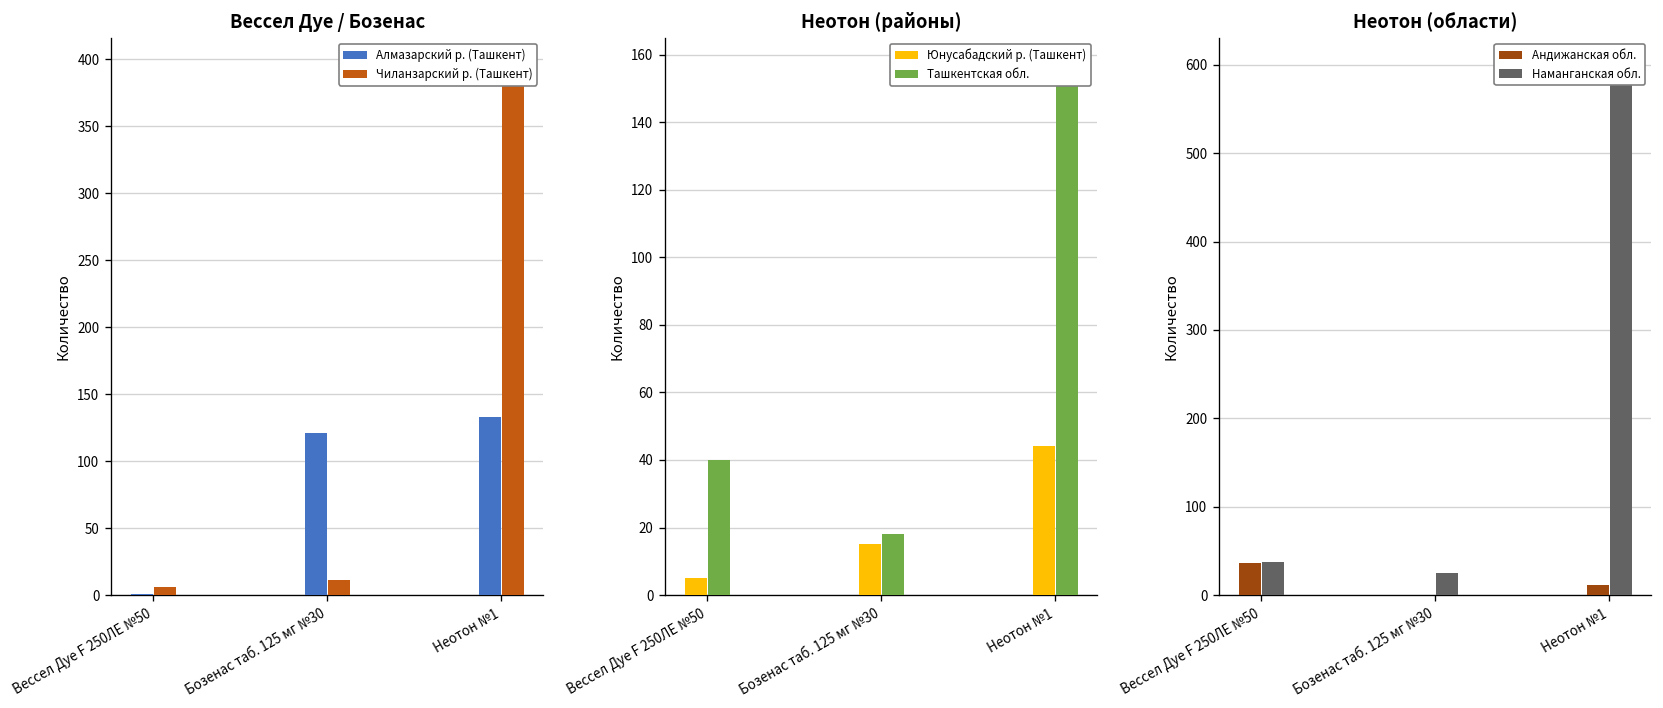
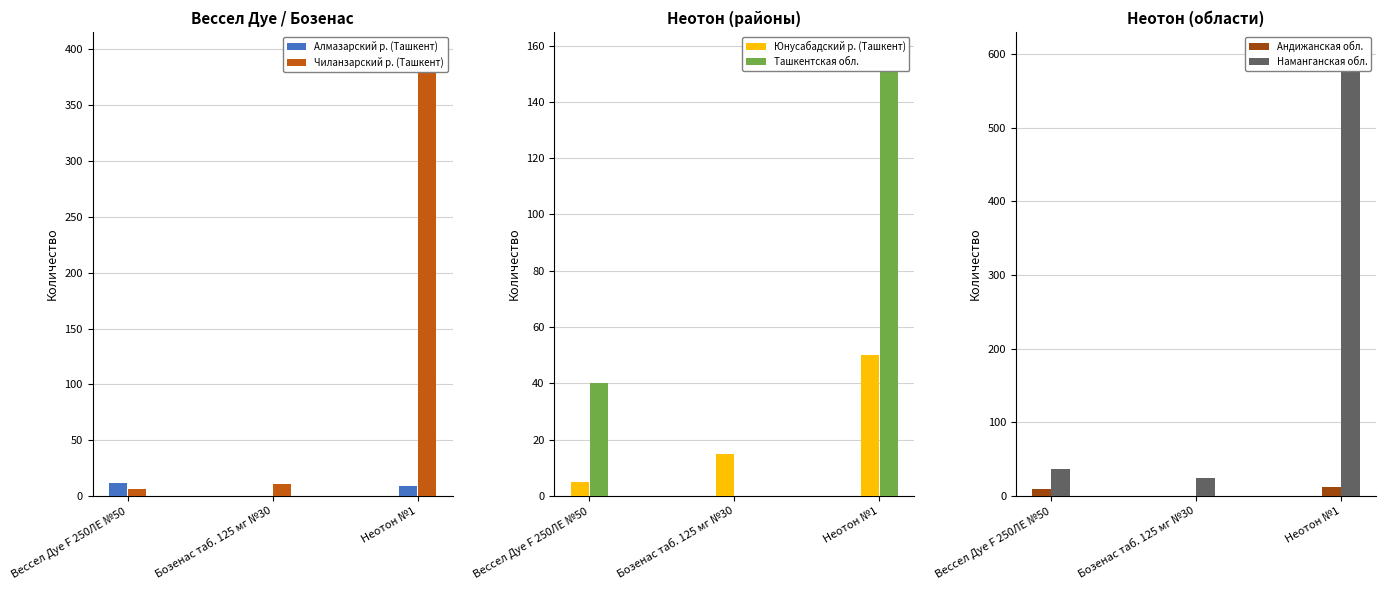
Вессел Дуе / Бозенас, Алмазарский р. (Ташкент), Вессел Дуе F 250ЛЕ №50: 1 -> 12
Вессел Дуе / Бозенас, Алмазарский р. (Ташкент), Бозенас таб. 125 мг №30: 121 -> 0
Вессел Дуе / Бозенас, Алмазарский р. (Ташкент), Неотон №1: 133 -> 9
Неотон (районы), Ташкентская обл., Бозенас таб. 125 мг №30: 18 -> 0
Неотон (районы), Юнусабадский р. (Ташкент), Неотон №1: 44 -> 50
Неотон (области), Андижанская обл., Вессел Дуе F 250ЛЕ №50: 40 -> 10
